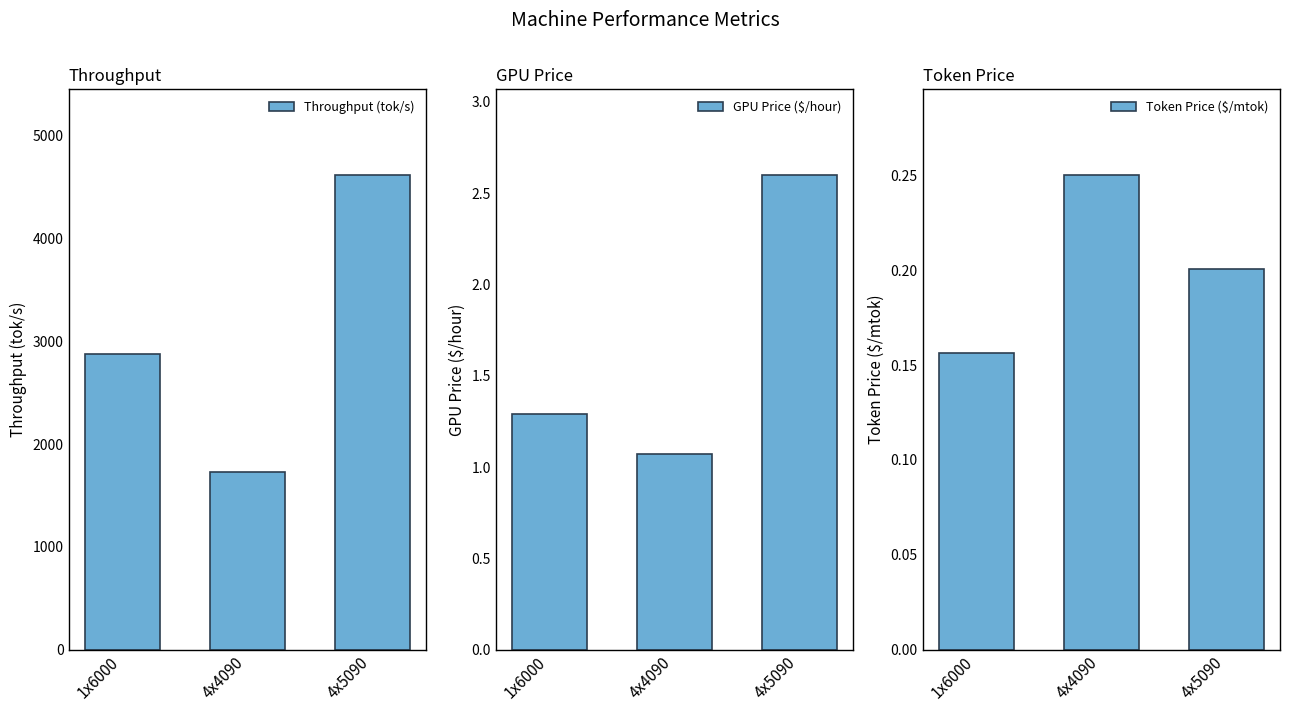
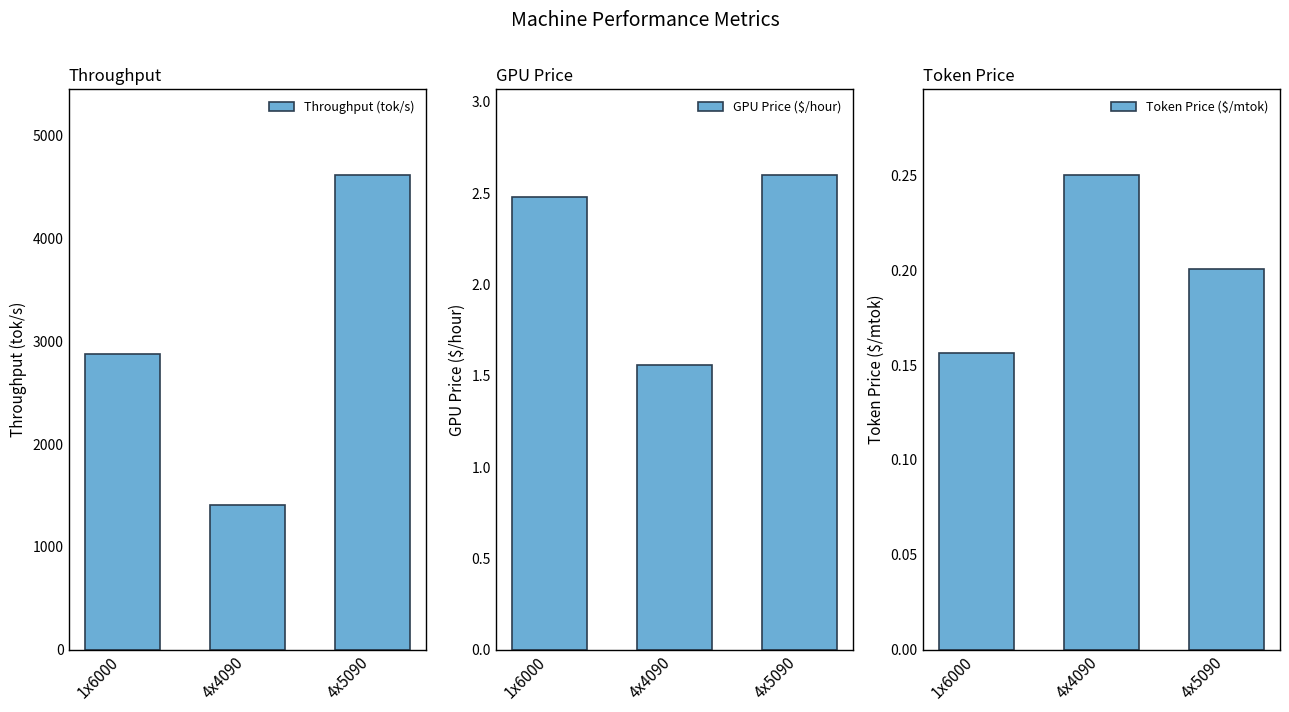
Throughput, 4x4090: 1730 -> 1400
GPU Price, 1x6000: 1.29 -> 2.48
GPU Price, 4x4090: 1.07 -> 1.56
